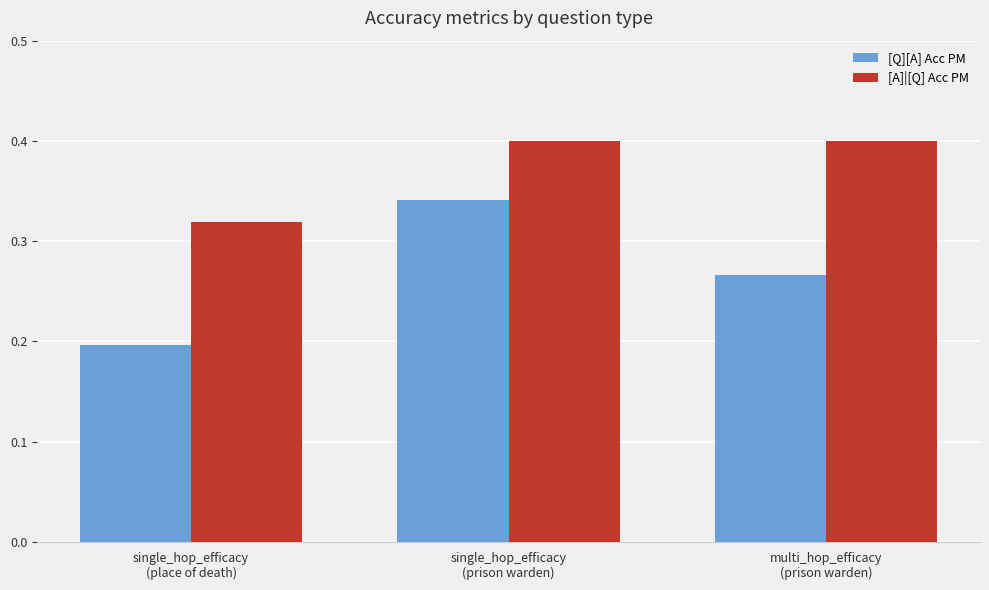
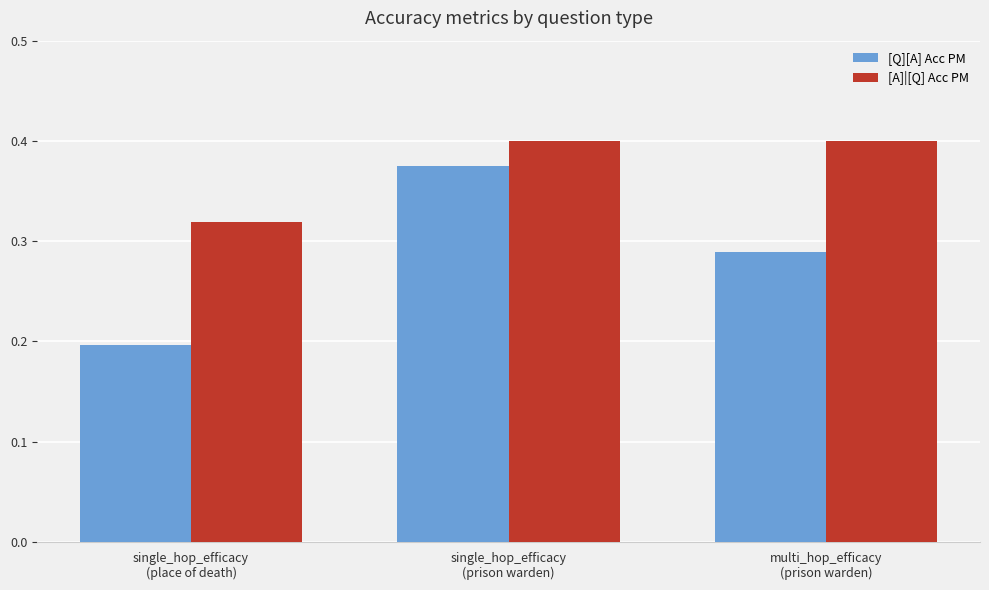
[Q][A] Acc PM, single_hop_efficacy (prison warden): 0.341 -> 0.375
[Q][A] Acc PM, multi_hop_efficacy (prison warden): 0.267 -> 0.290
